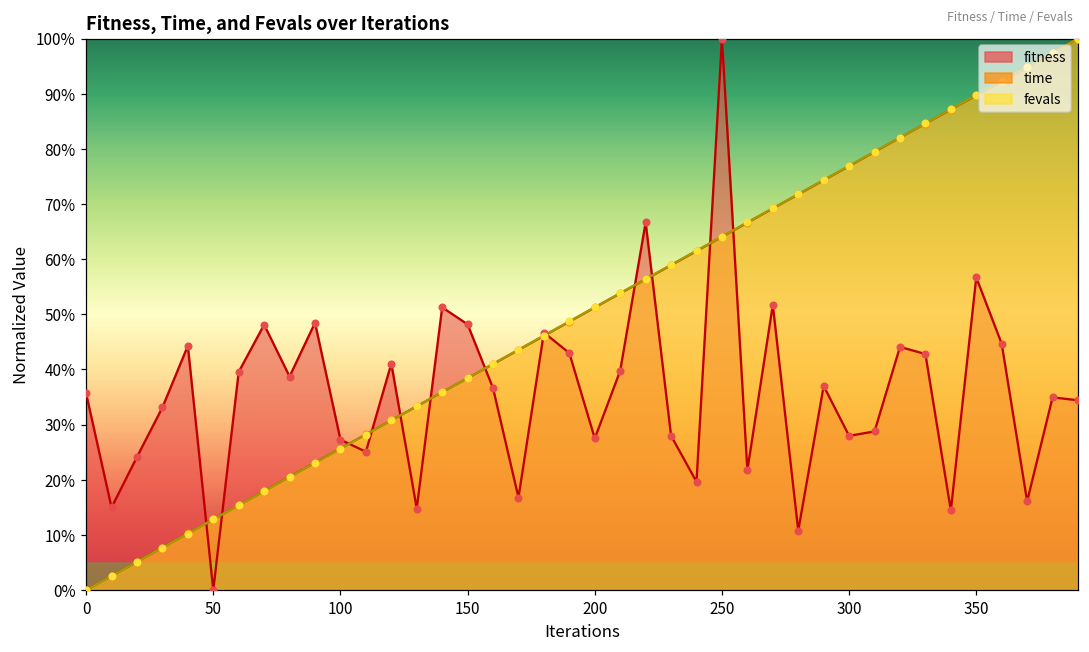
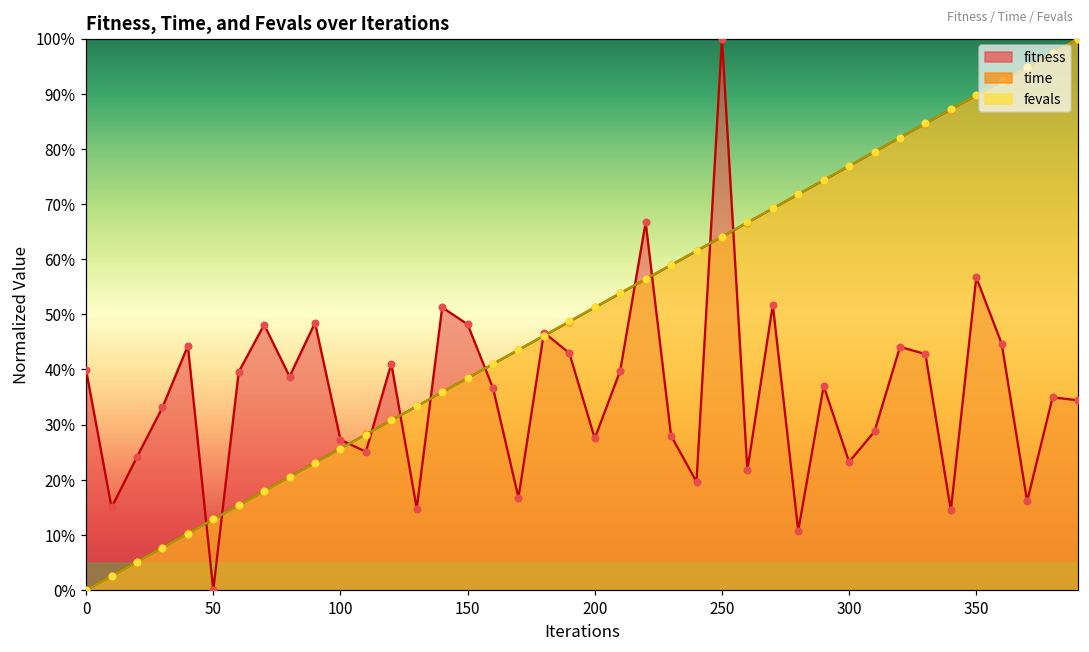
fitness, 0: 36% -> 40%
fitness, 300: 28% -> 23%
